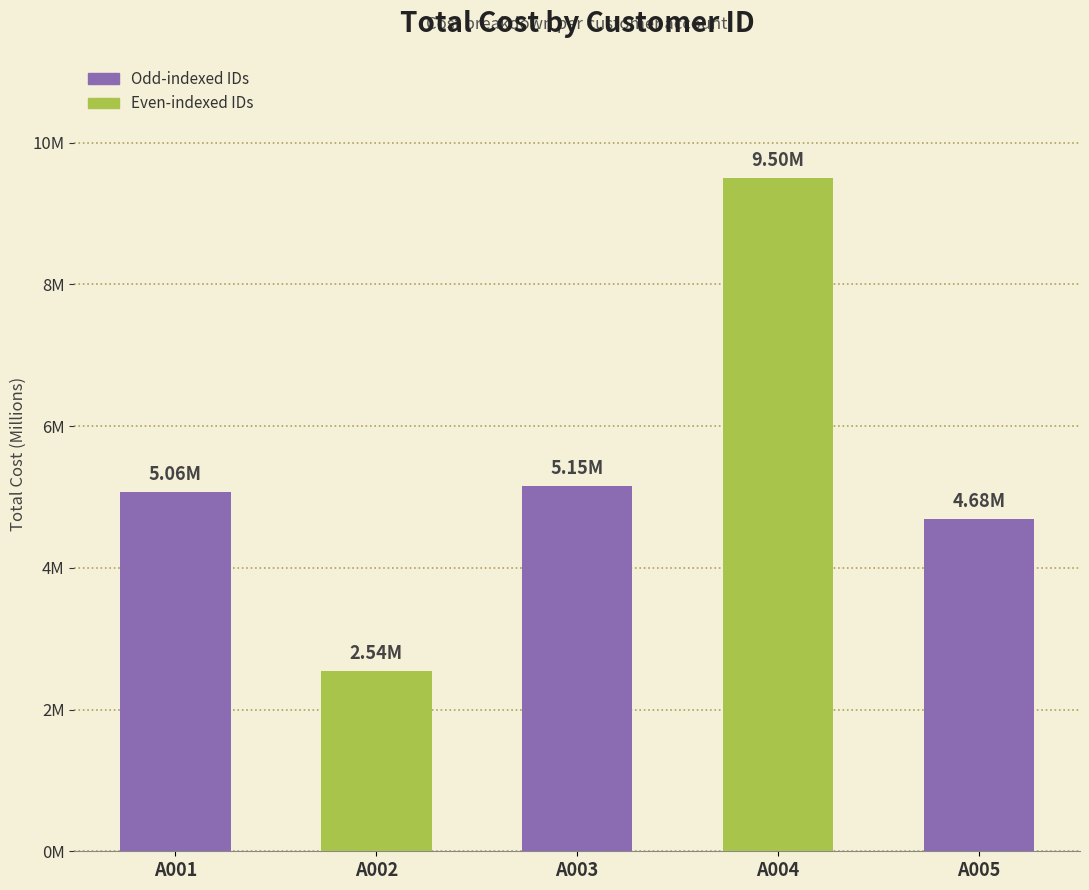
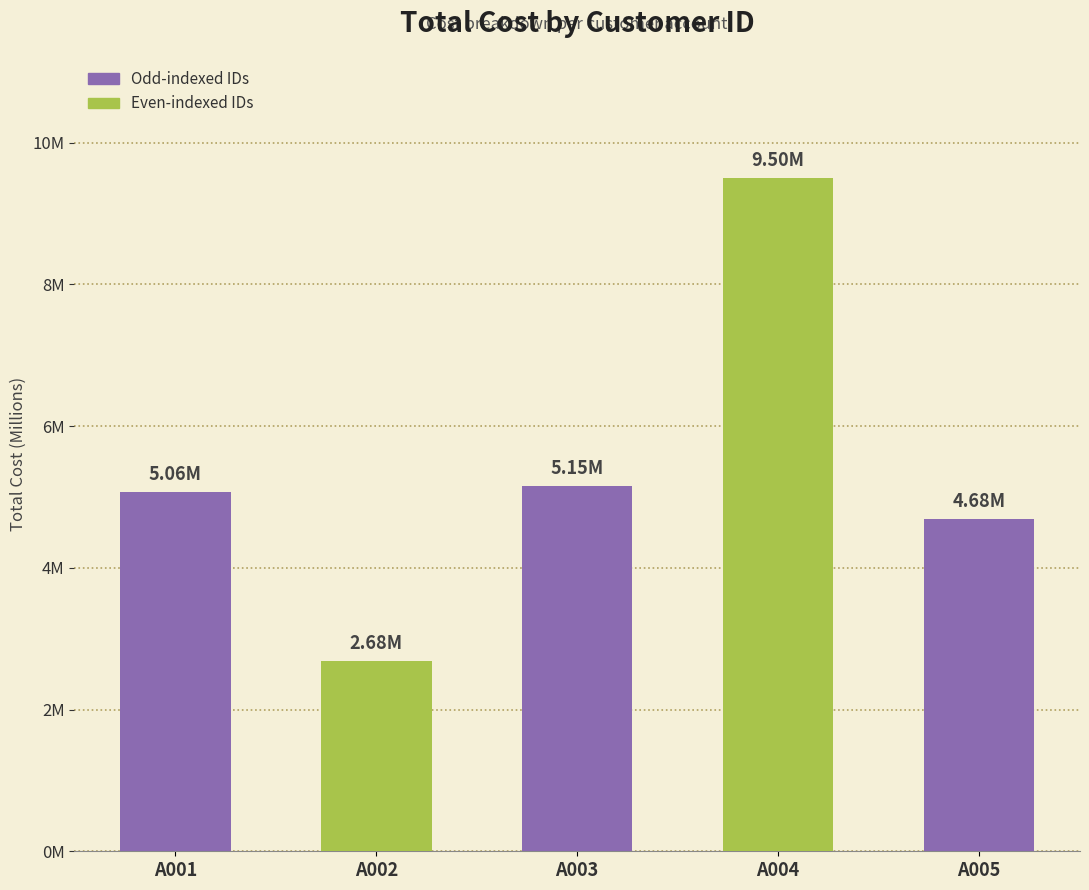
A002: 2.54M -> 2.68M
